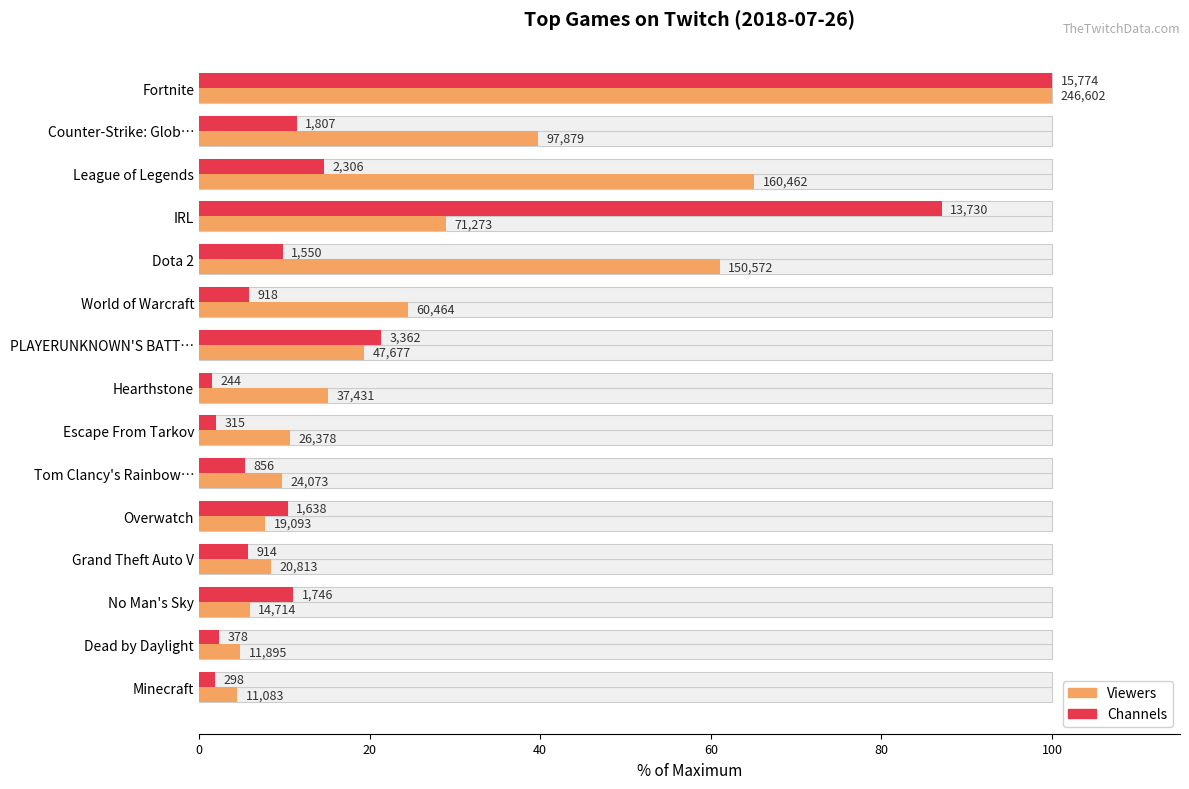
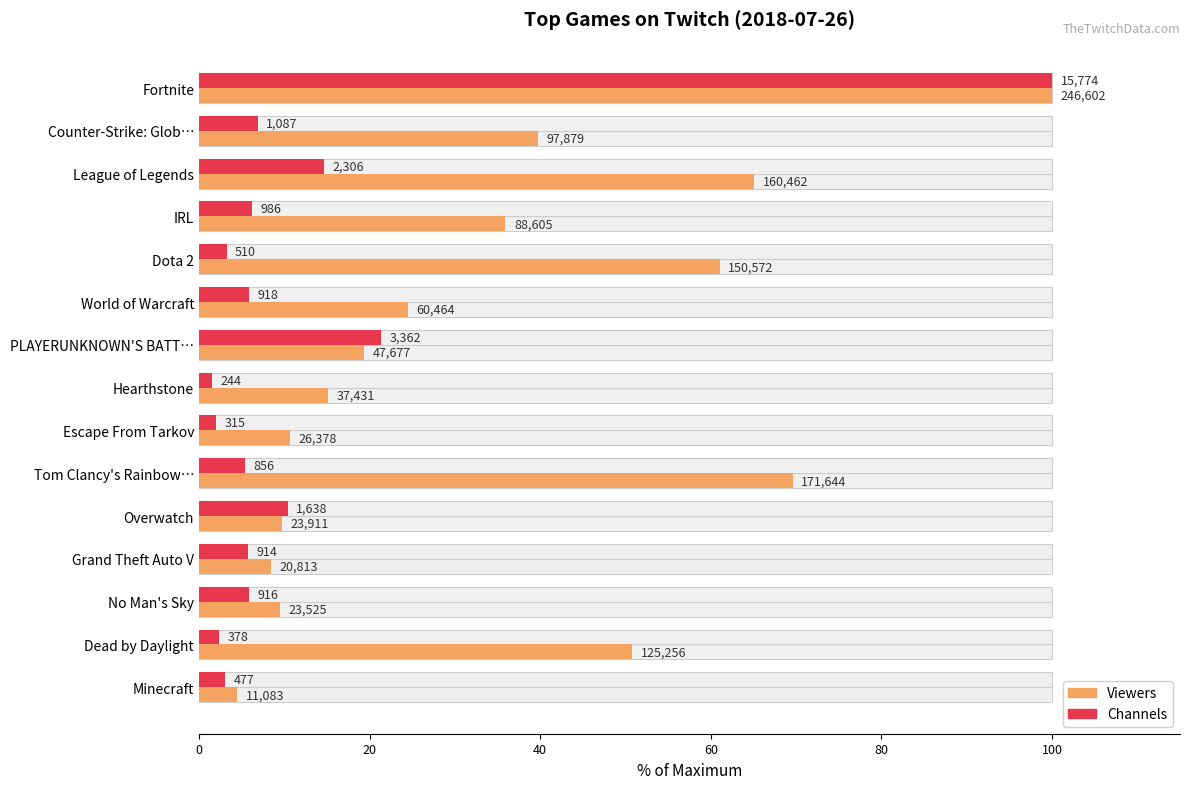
Channels, Counter-Strike: Glob…: 1,807 -> 1,087
Channels, IRL: 13,730 -> 986
Viewers, IRL: 71,273 -> 88,605
Channels, Dota 2: 1,550 -> 510
Viewers, Tom Clancy's Rainbow…: 24,073 -> 171,644
Viewers, Overwatch: 19,093 -> 23,911
Channels, No Man's Sky: 1,746 -> 916
Viewers, No Man's Sky: 14,714 -> 23,525
Viewers, Dead by Daylight: 11,895 -> 125,256
Channels, Minecraft: 298 -> 477
